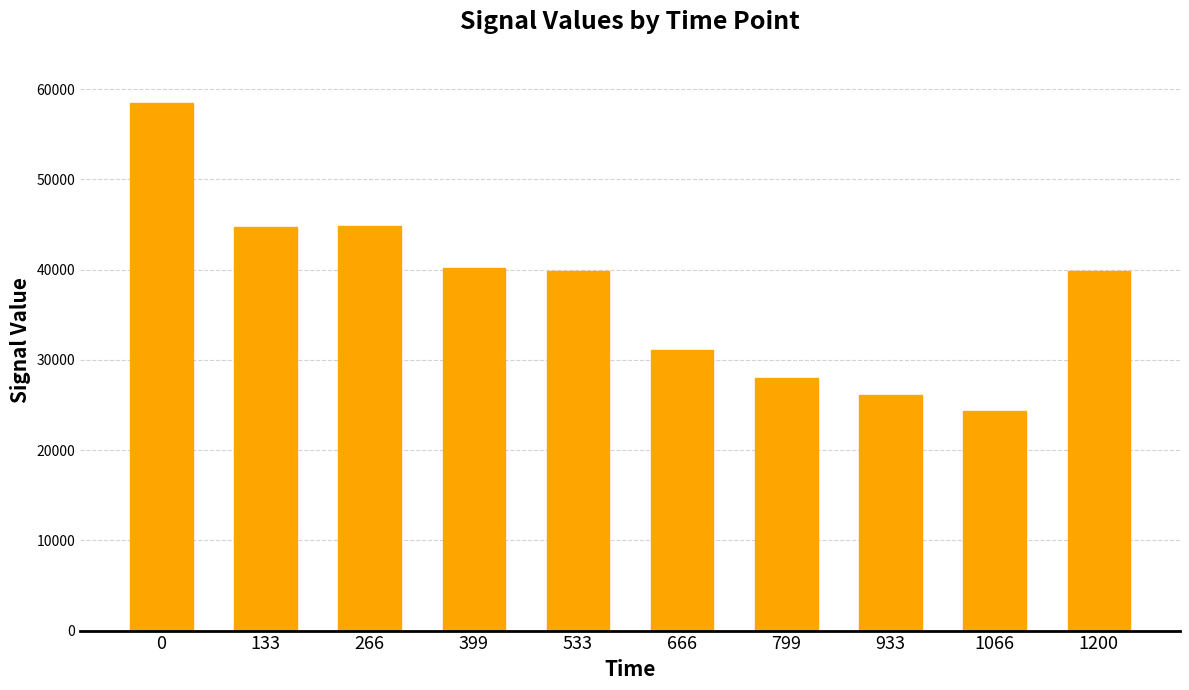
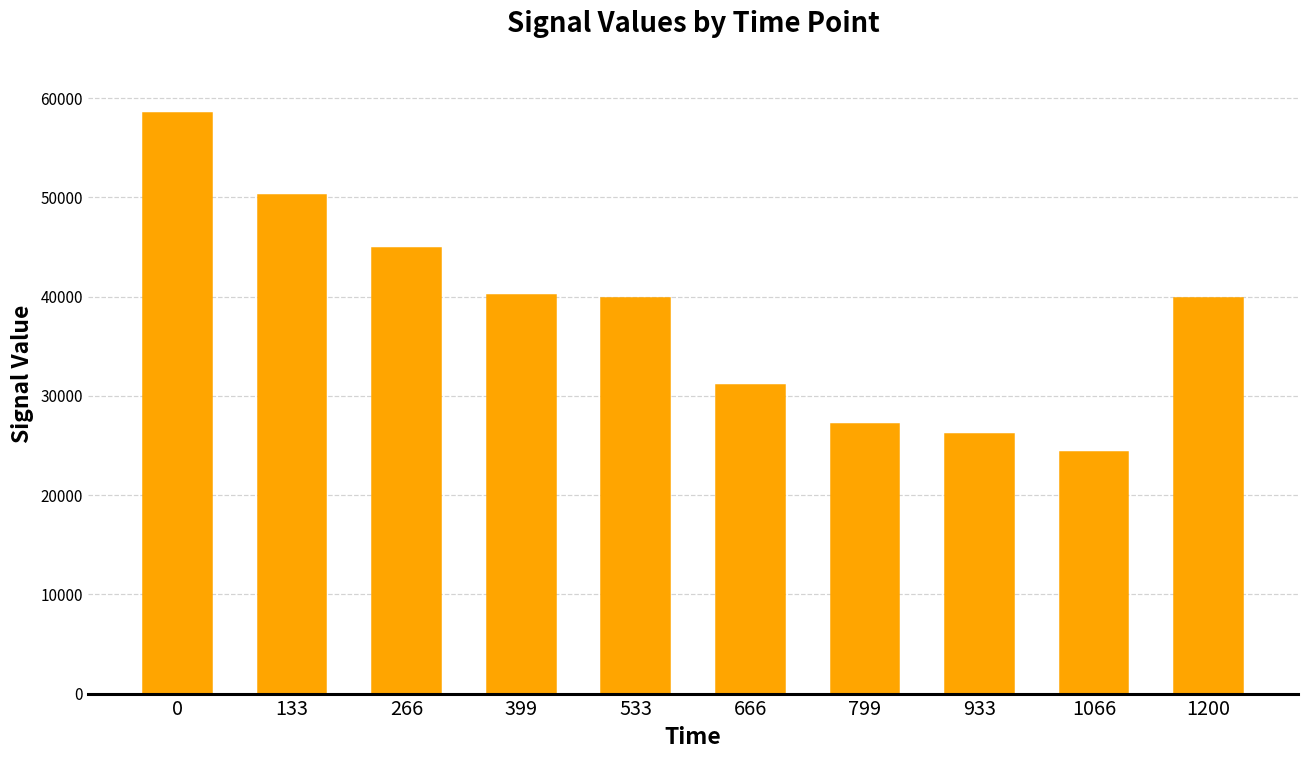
133: 45000 -> 50000
799: 28000 -> 27000
